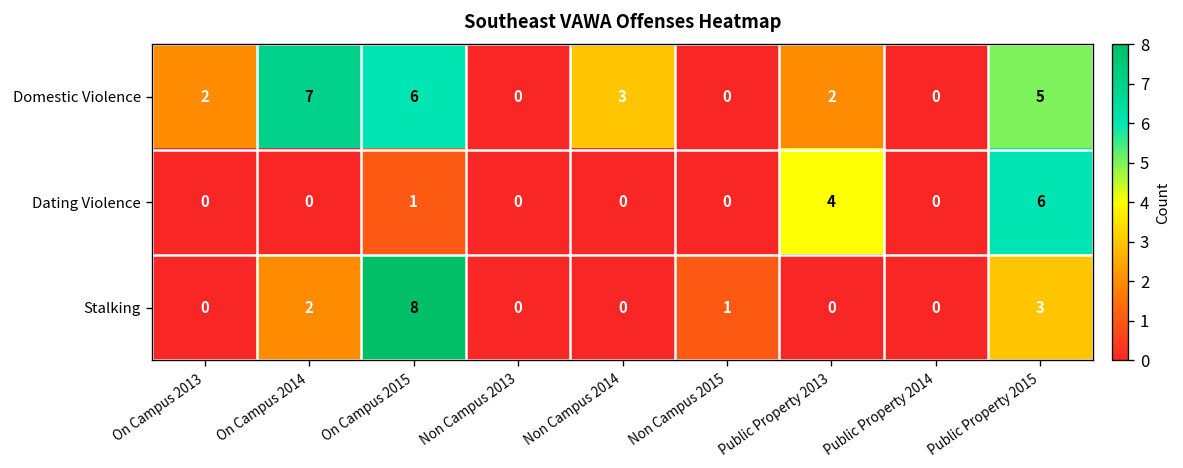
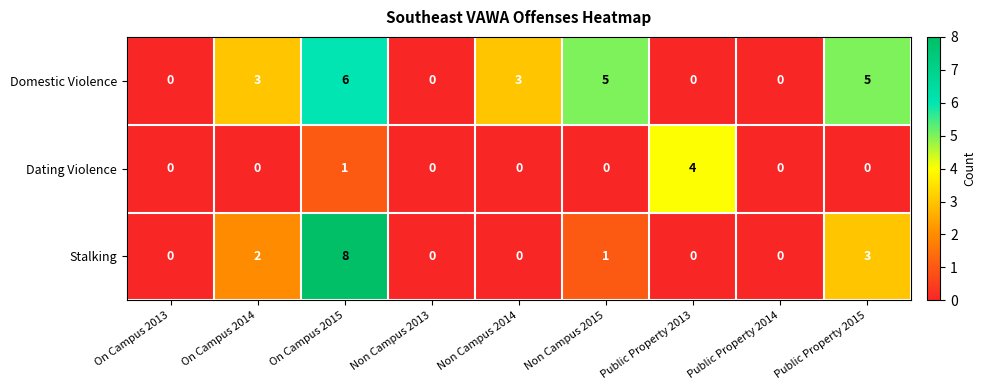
Domestic Violence, On Campus 2013: 2 -> 0
Domestic Violence, On Campus 2014: 7 -> 3
Domestic Violence, Non Campus 2015: 0 -> 5
Domestic Violence, Public Property 2013: 2 -> 0
Dating Violence, Public Property 2015: 6 -> 0
